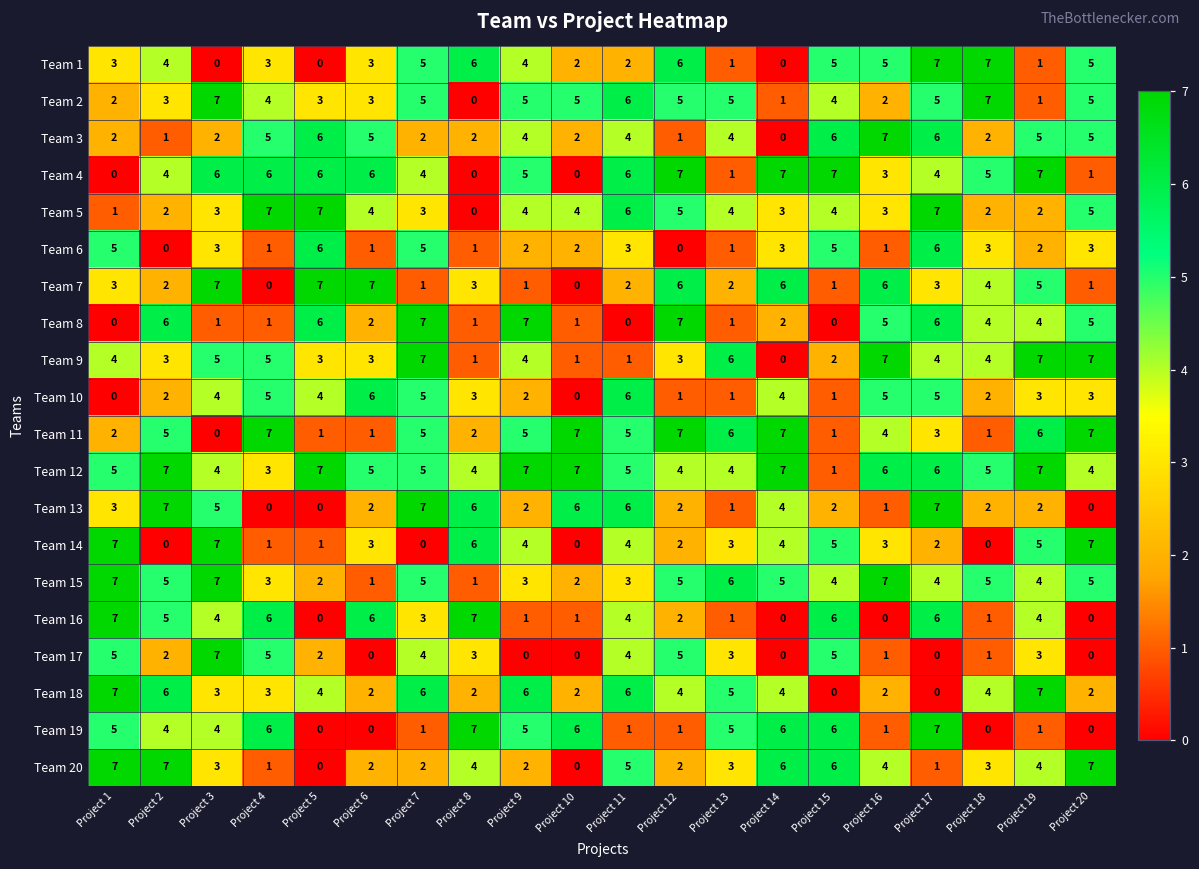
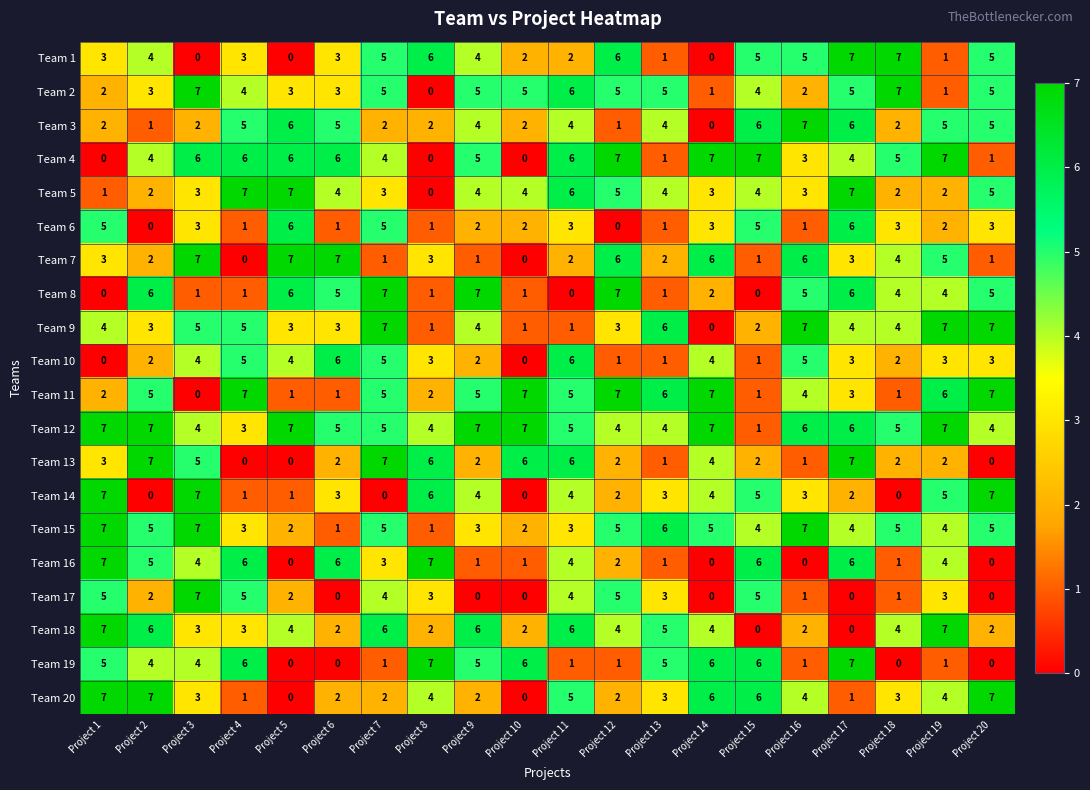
Team 8, Project 6: 2 -> 5
Team 10, Project 17: 5 -> 3
Team 12, Project 1: 5 -> 7
